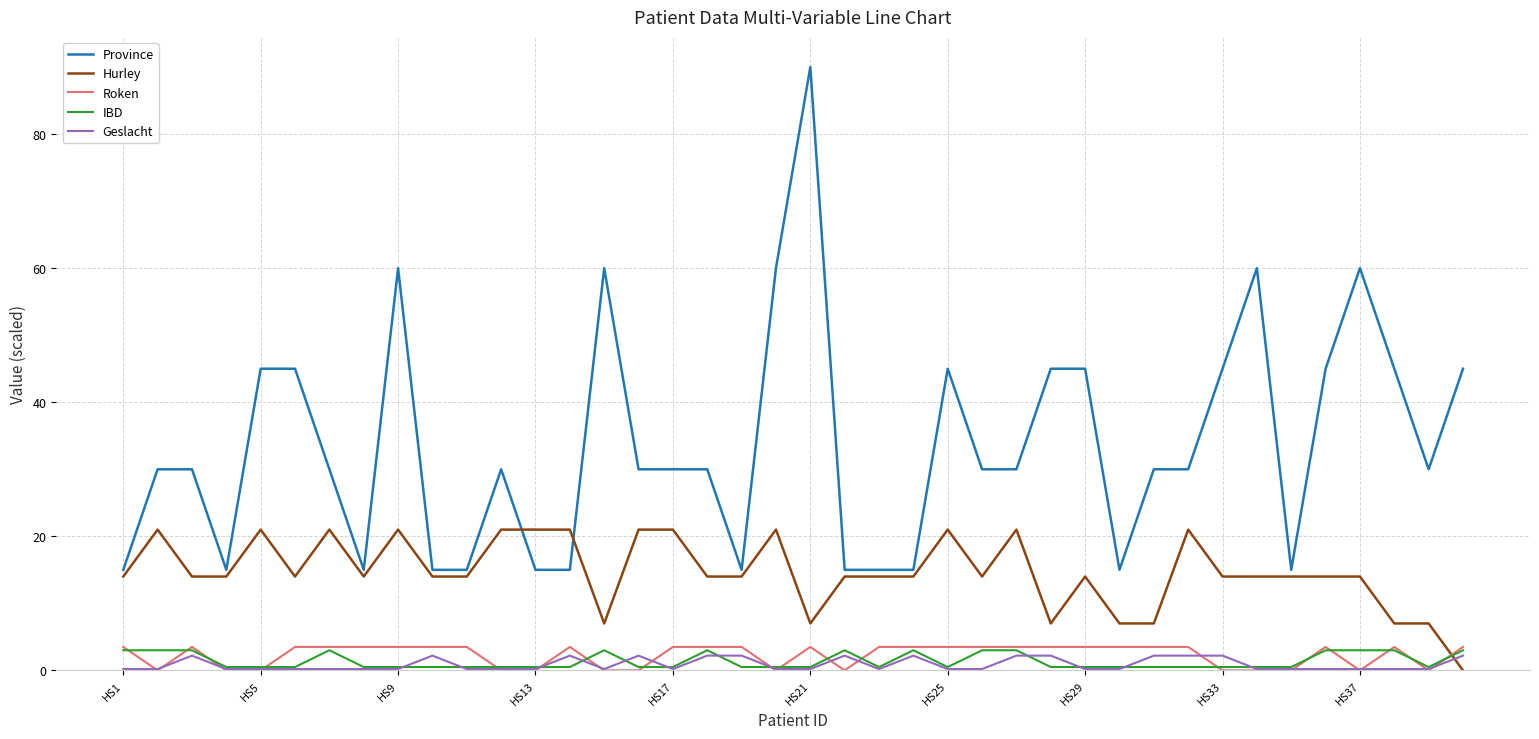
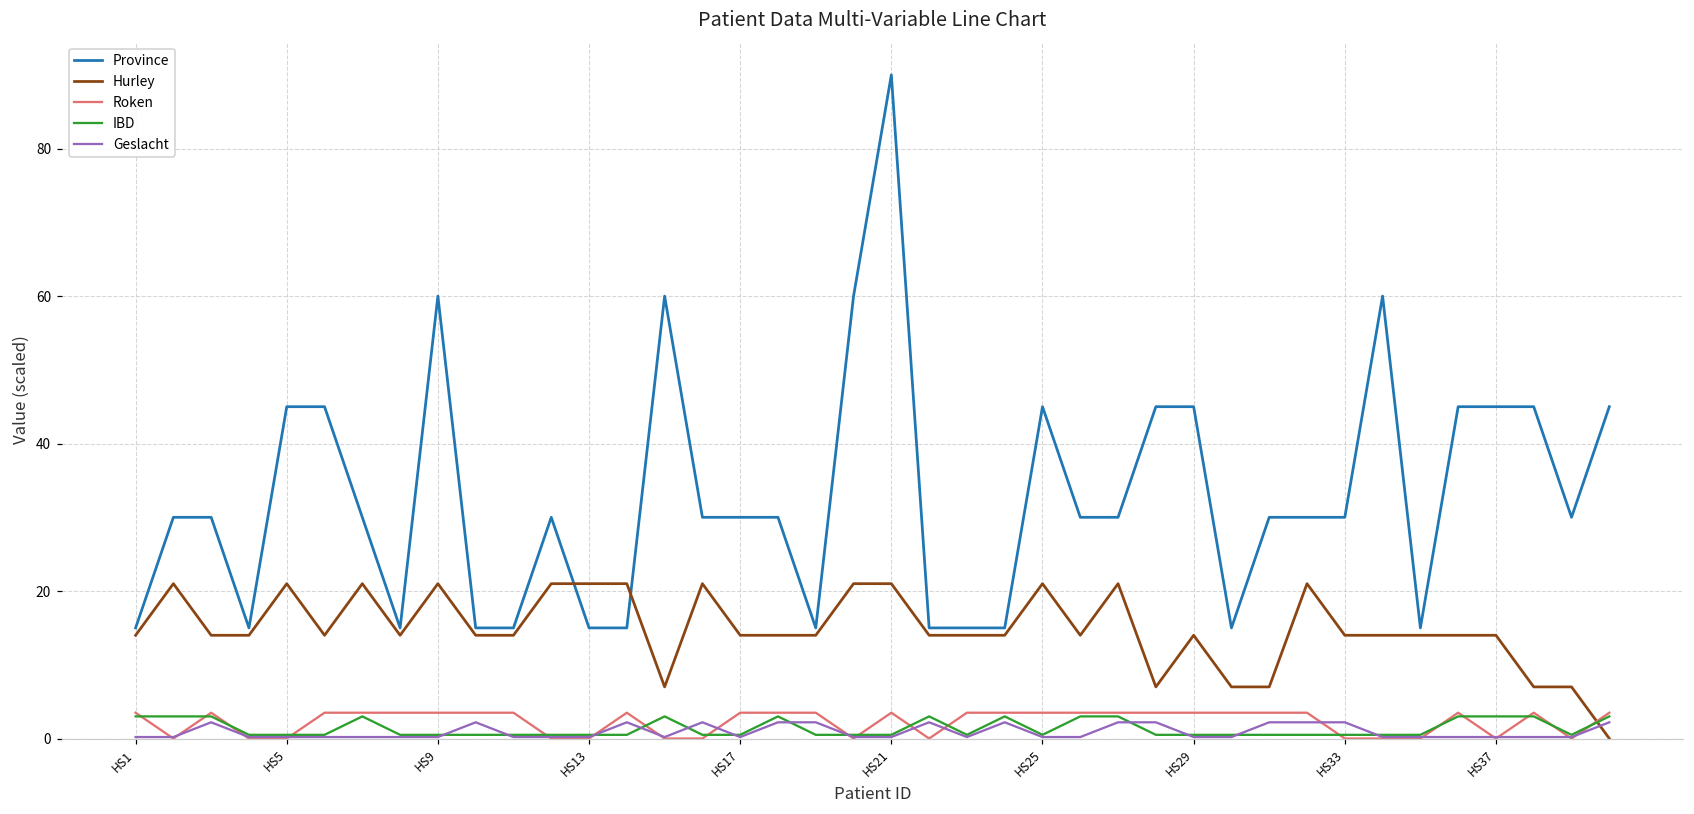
Hurley, HS17: 21 -> 14
Hurley, HS21: 7 -> 21
Province, HS33: 45 -> 30
Province, HS37: 60 -> 45
